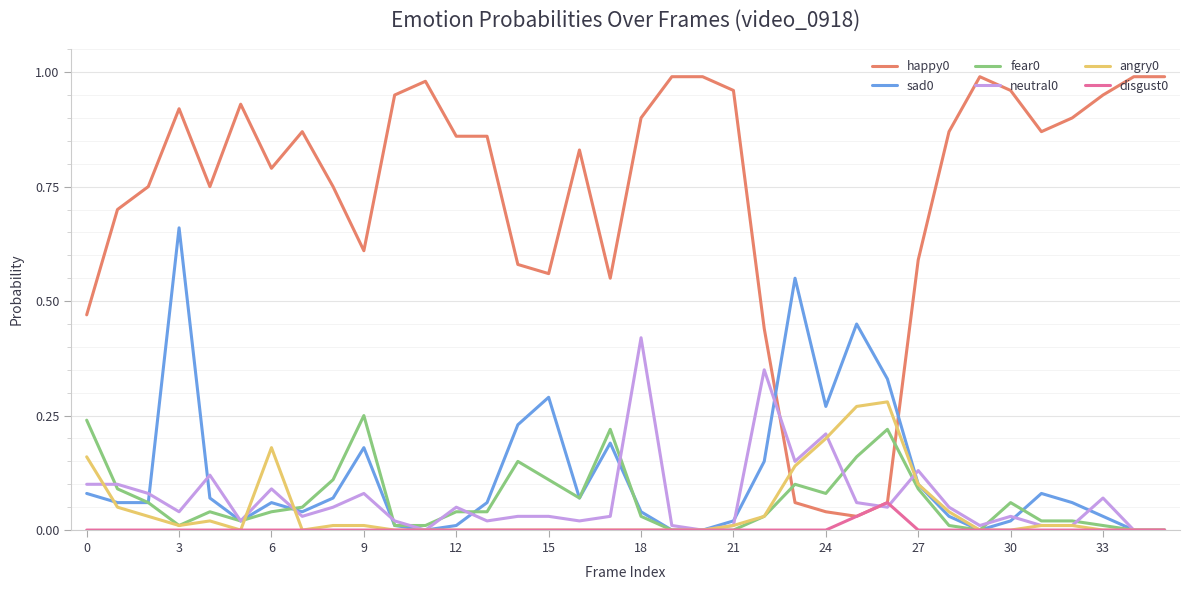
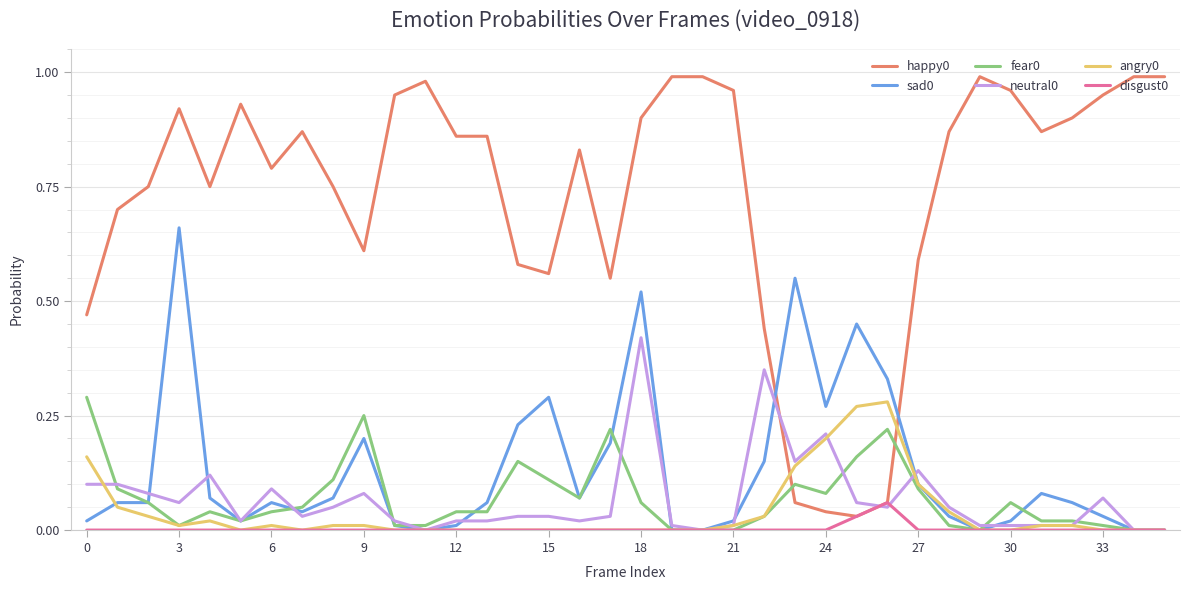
sad0, 0: 0.08 -> 0.02
fear0, 0: 0.24 -> 0.29
neutral0, 3: 0.04 -> 0.06
angry0, 6: 0.18 -> 0.01
sad0, 9: 0.18 -> 0.20
neutral0, 12: 0.05 -> 0.02
sad0, 18: 0.04 -> 0.52
fear0, 18: 0.03 -> 0.06
neutral0, 30: 0.03 -> 0.01
